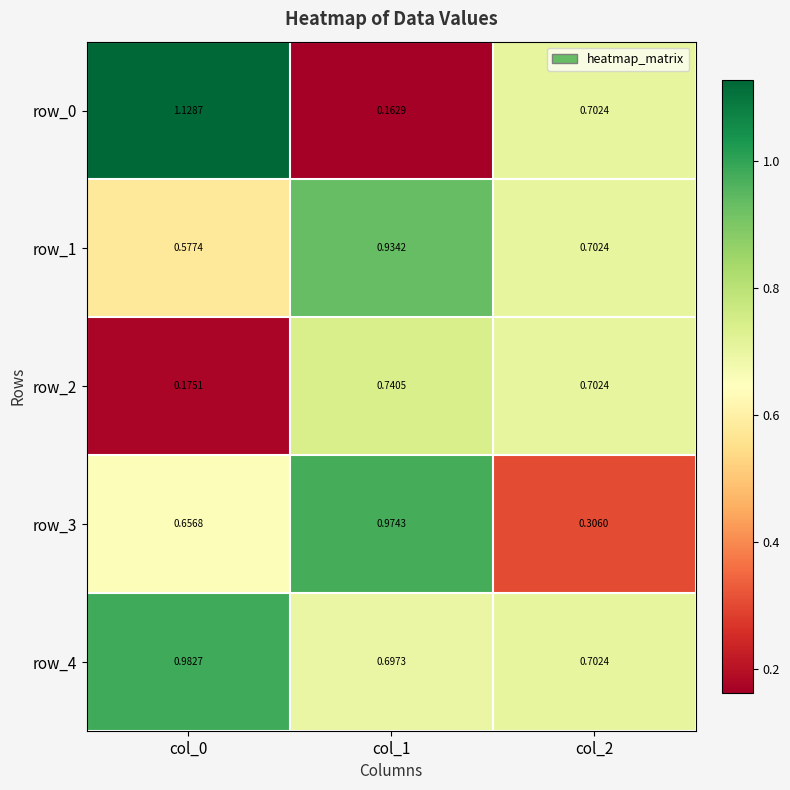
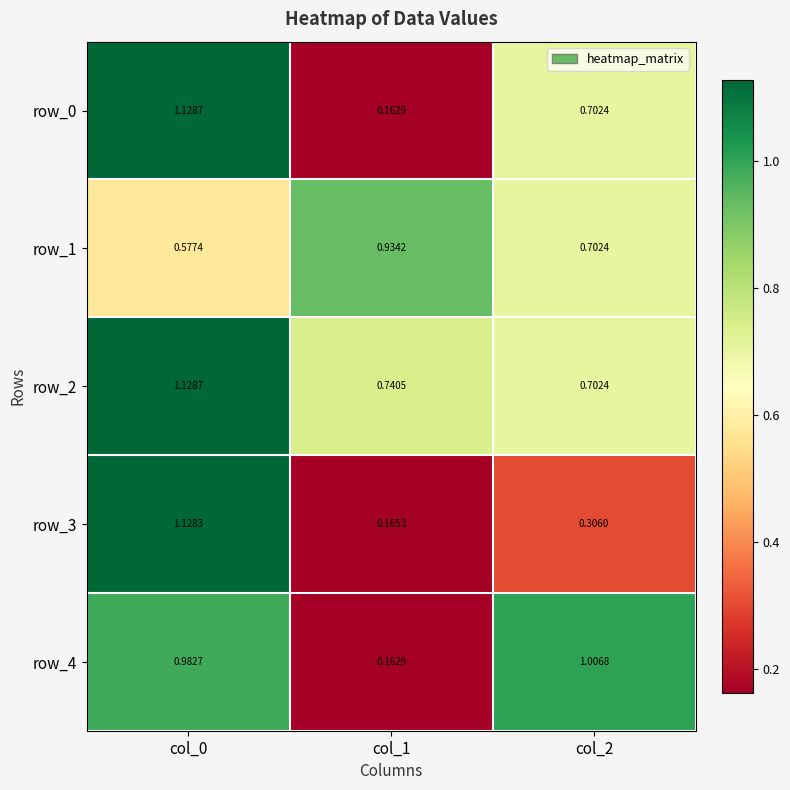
row_2, col_0: 0.1751 -> 1.1287
row_3, col_0: 0.6568 -> 1.1283
row_3, col_1: 0.9743 -> 0.1653
row_4, col_1: 0.6973 -> 0.1629
row_4, col_2: 0.7024 -> 1.0068
